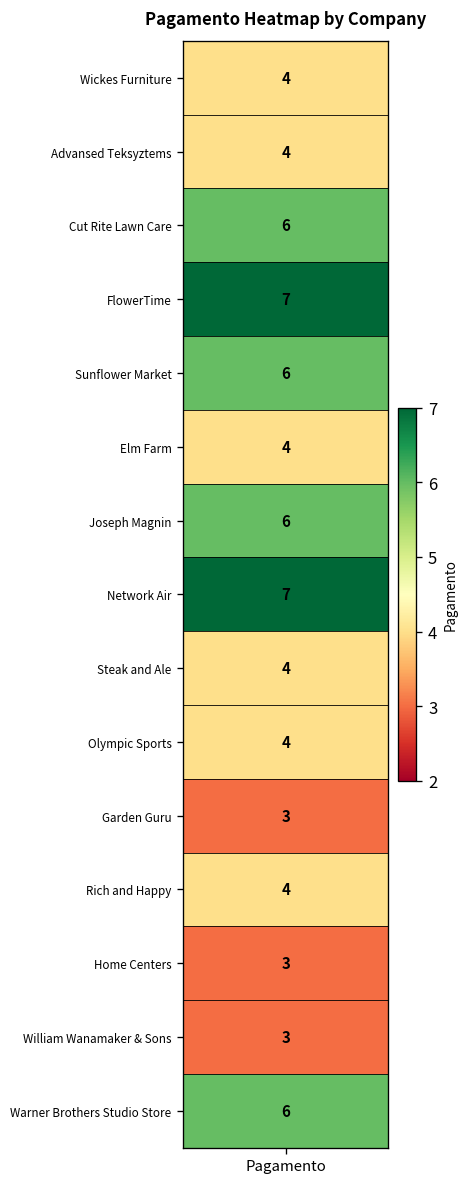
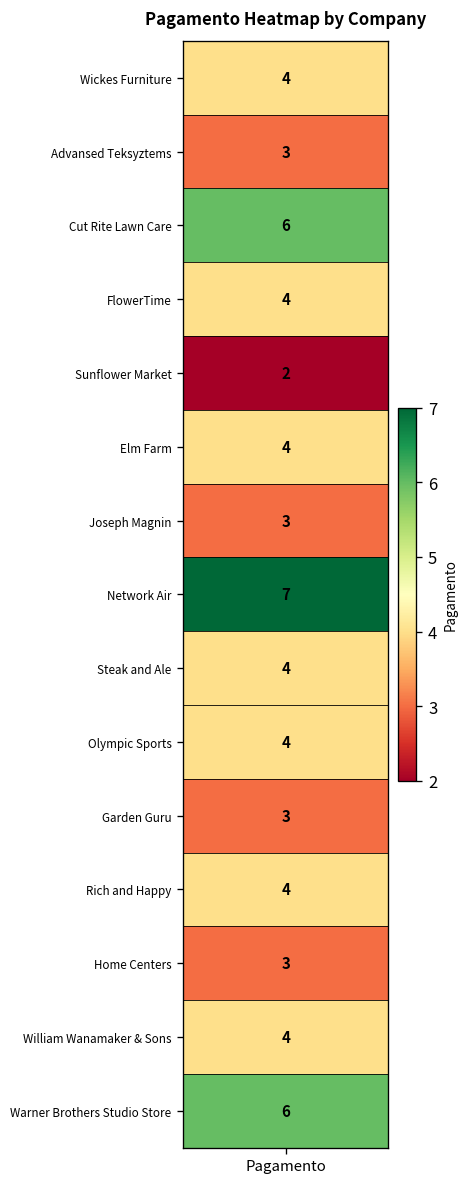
Advansed Teksyztems, Pagamento: 4 -> 3
FlowerTime, Pagamento: 7 -> 4
Sunflower Market, Pagamento: 6 -> 2
Joseph Magnin, Pagamento: 6 -> 3
William Wanamaker & Sons, Pagamento: 3 -> 4
